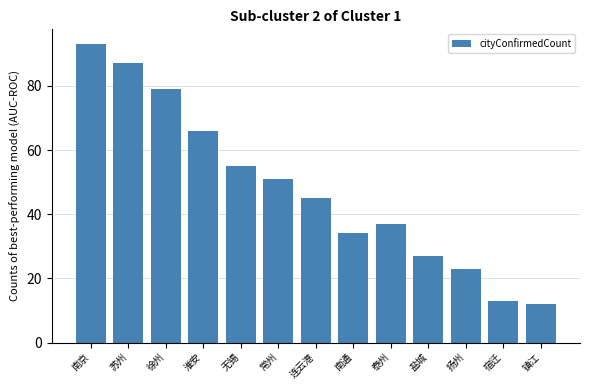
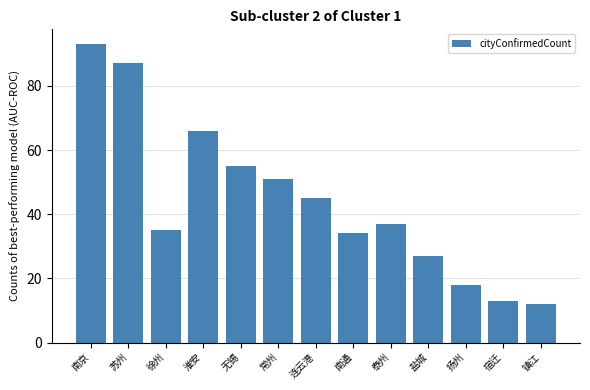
徐州: 79 -> 35
扬州: 23 -> 18
